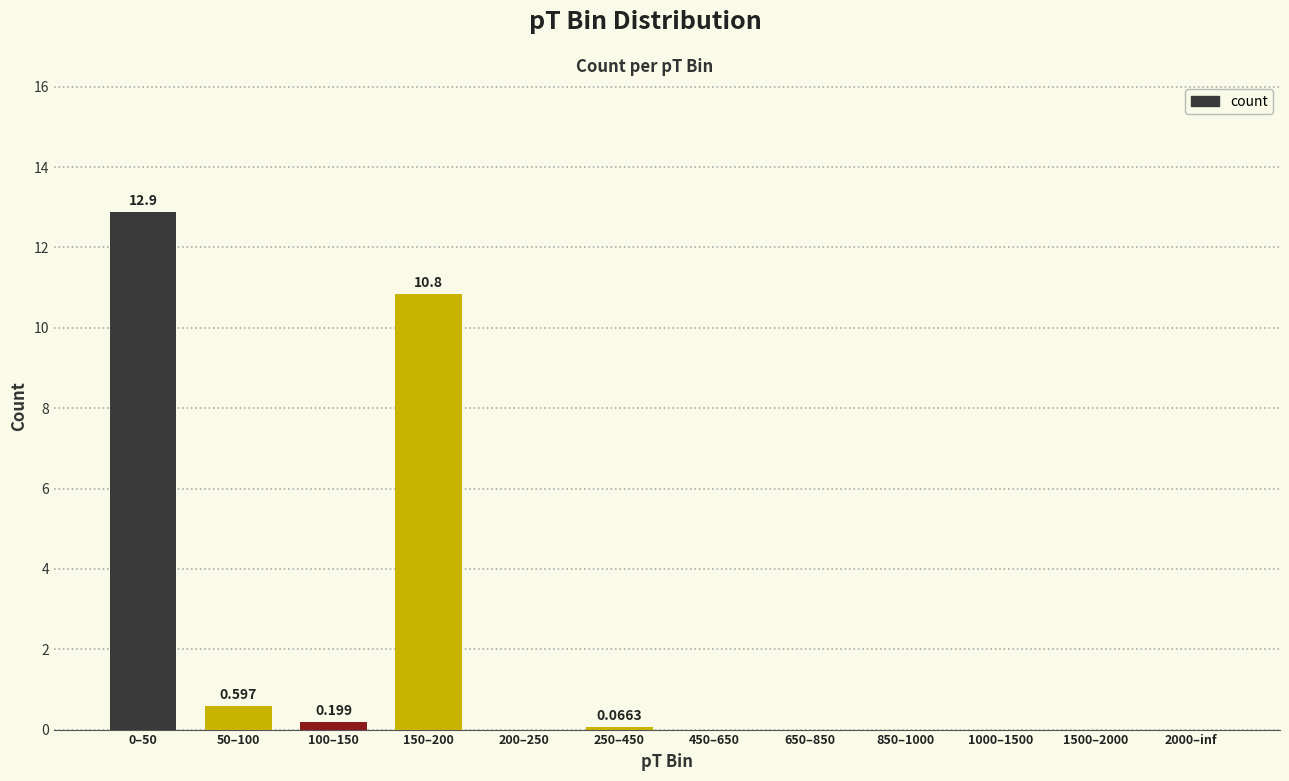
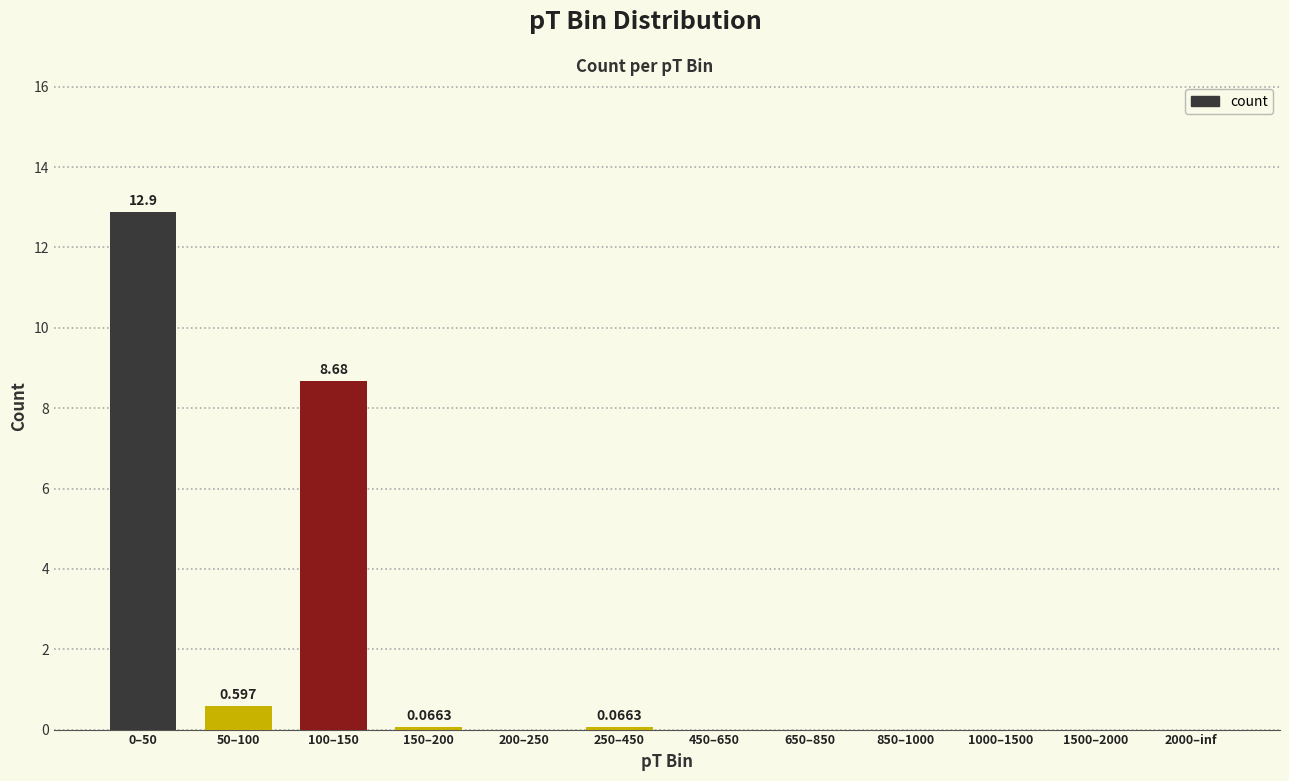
100–150: 0.199 -> 8.68
150–200: 10.8 -> 0.0663
